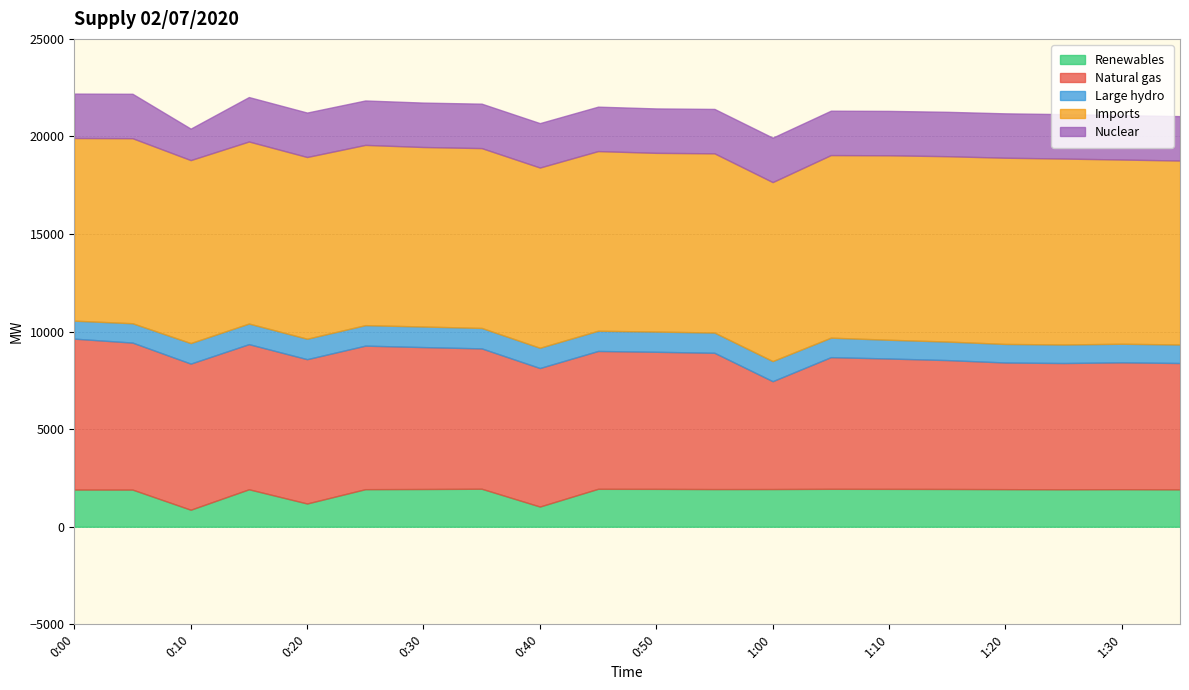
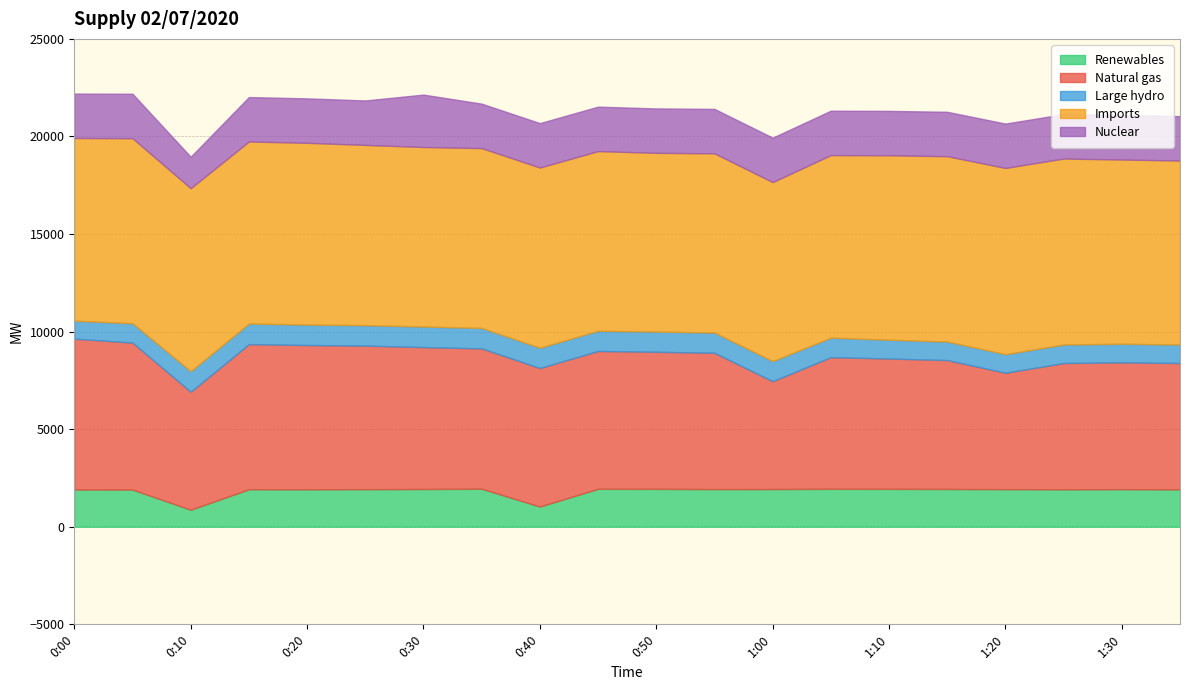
Natural gas, 0:10: 7500 -> 6000
Renewables, 0:20: 1200 -> 1900
Nuclear, 0:30: 2300 -> 2700
Natural gas, 1:20: 6500 -> 6000
